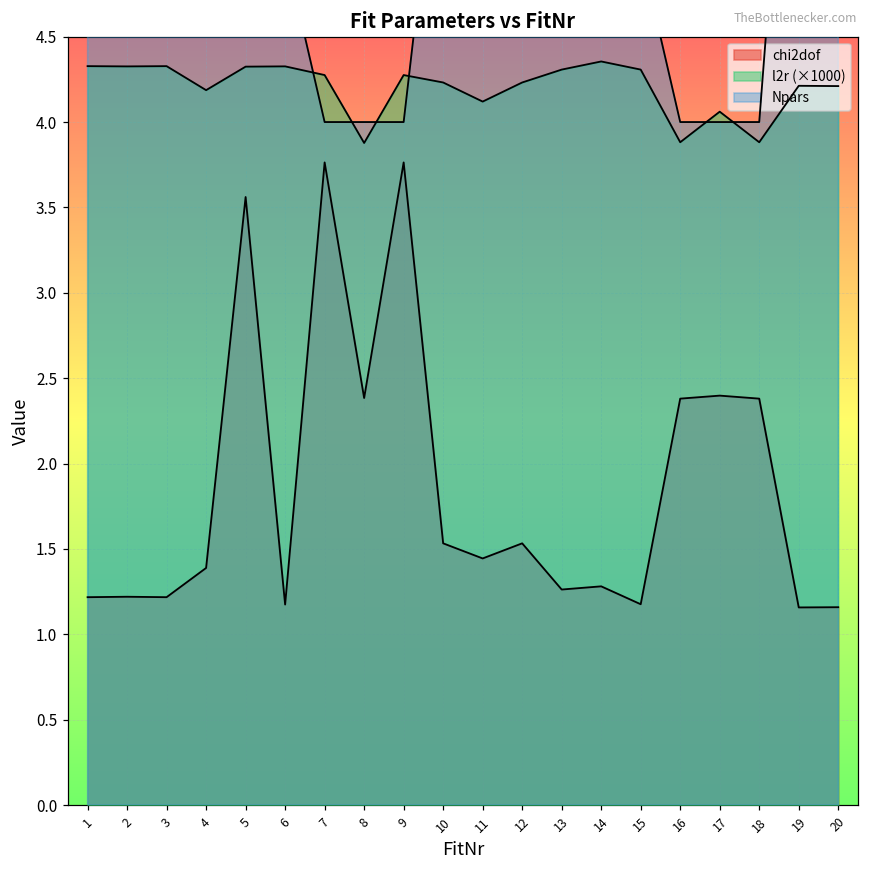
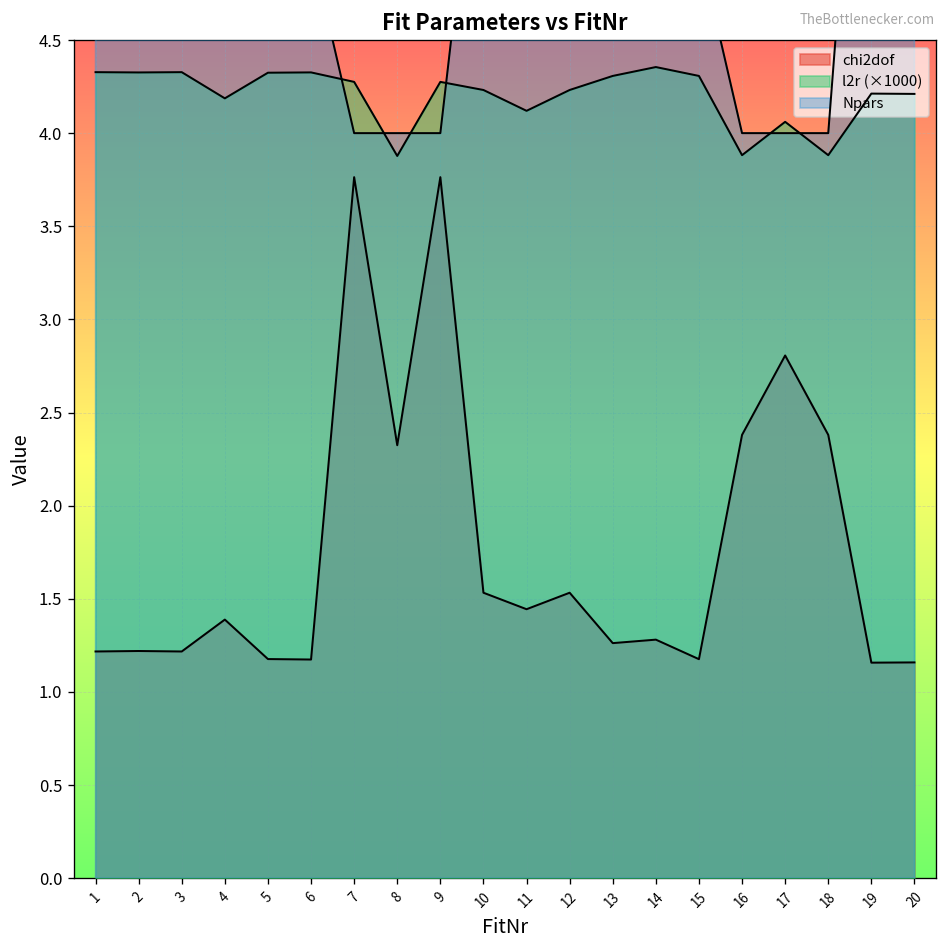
chi2dof, 5: 3.56 -> 1.18
chi2dof, 8: 2.38 -> 2.32
chi2dof, 17: 2.40 -> 2.81
